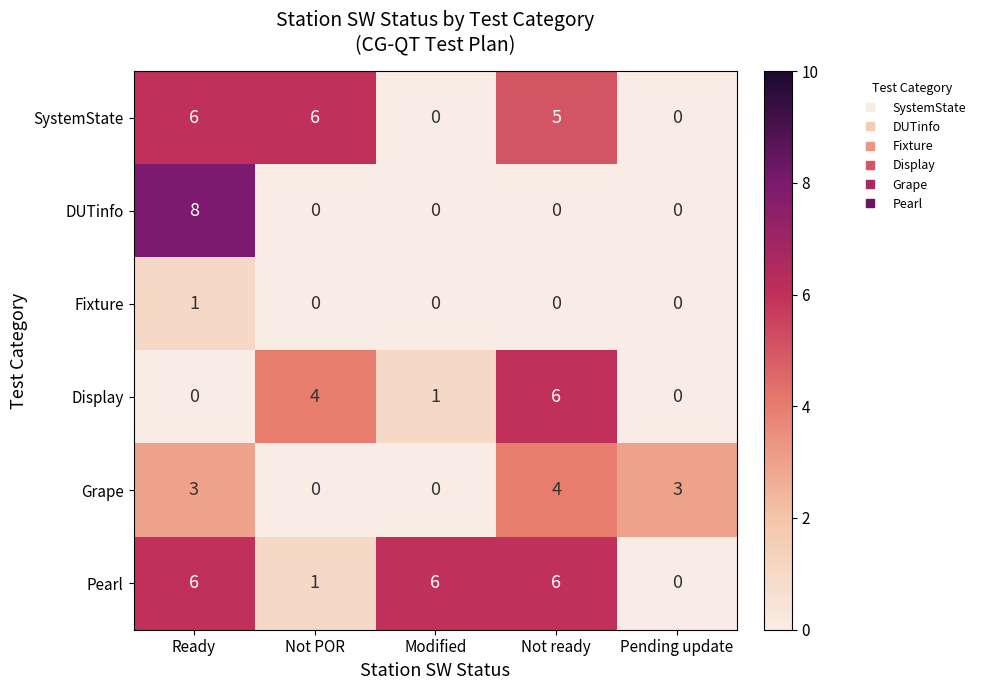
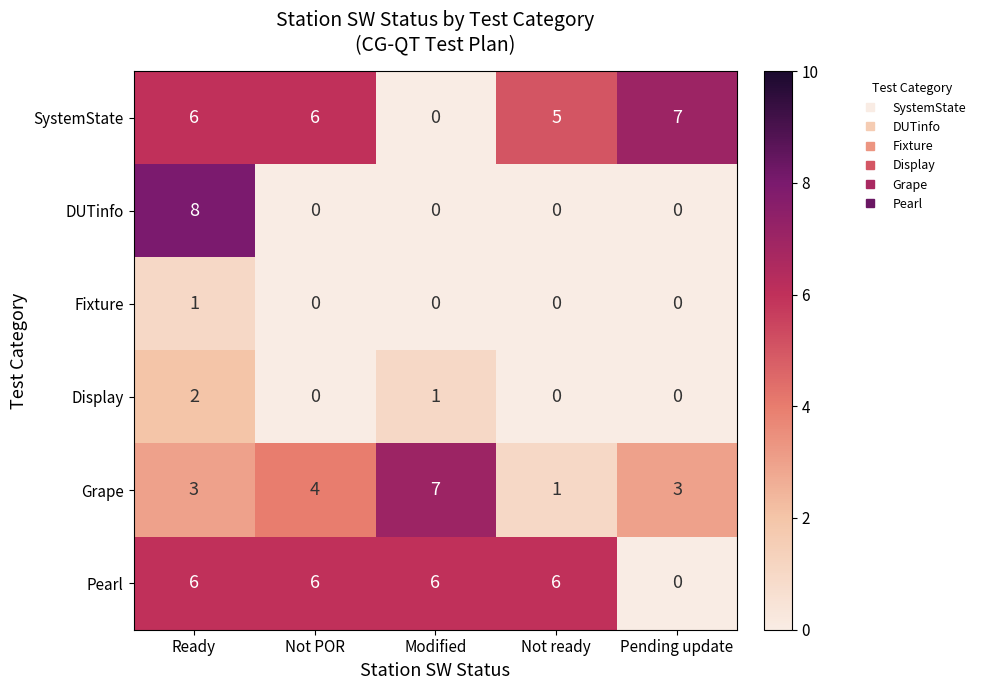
SystemState, Pending update: 0 -> 7
Display, Ready: 0 -> 2
Display, Not POR: 4 -> 0
Display, Not ready: 6 -> 0
Grape, Not POR: 0 -> 4
Grape, Modified: 0 -> 7
Grape, Not ready: 4 -> 1
Pearl, Not POR: 1 -> 6
